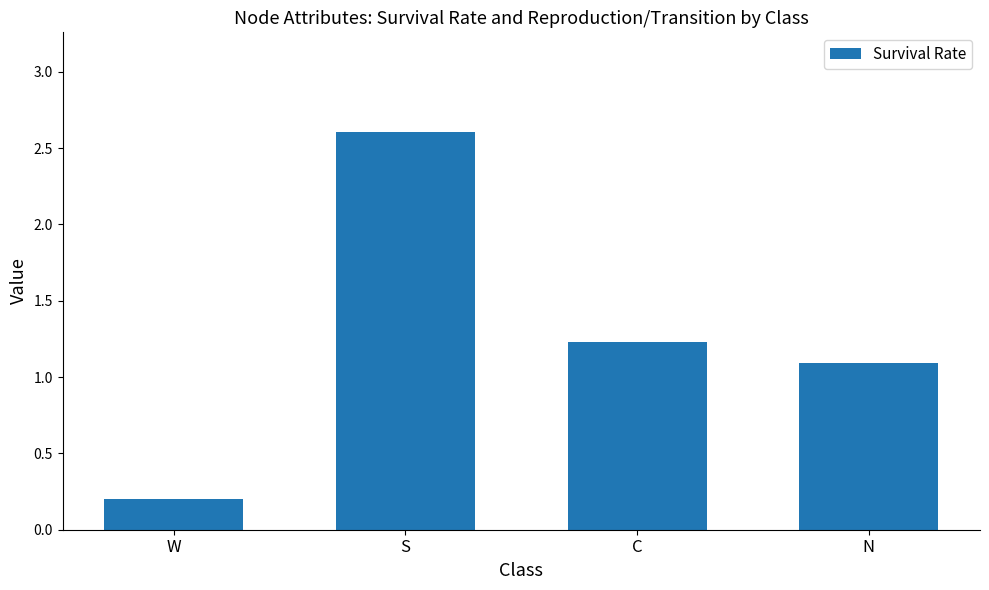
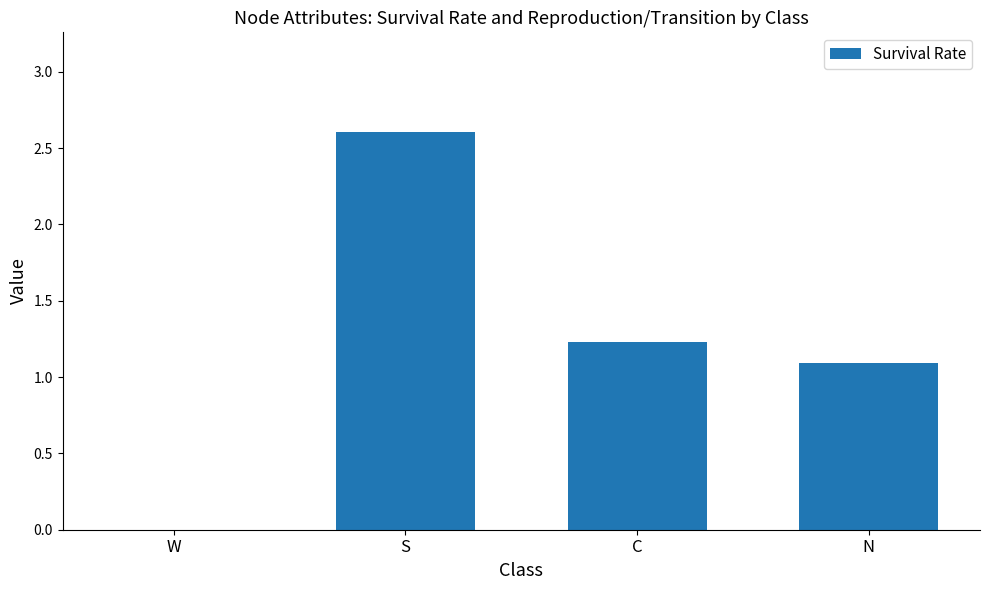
W: 0.2 -> 0.0
